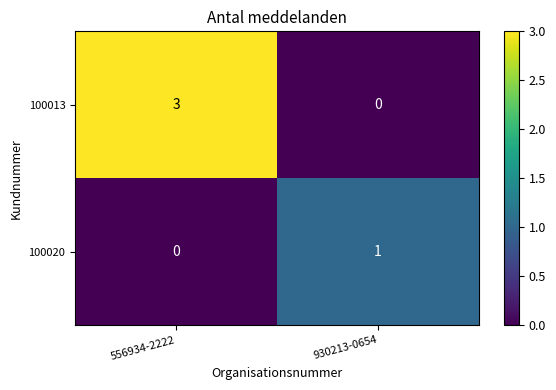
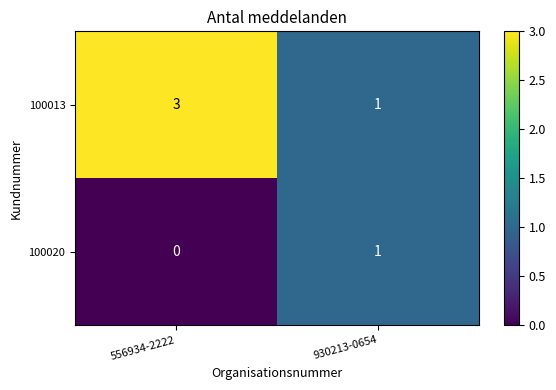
100013, 930213-0654: 0 -> 1
